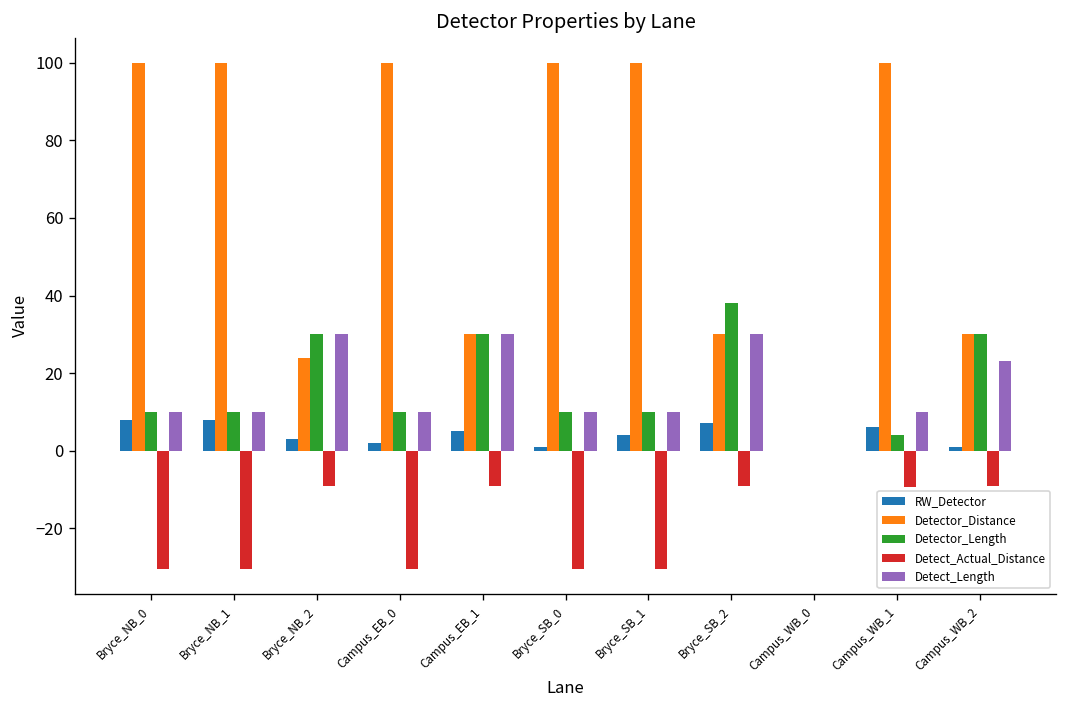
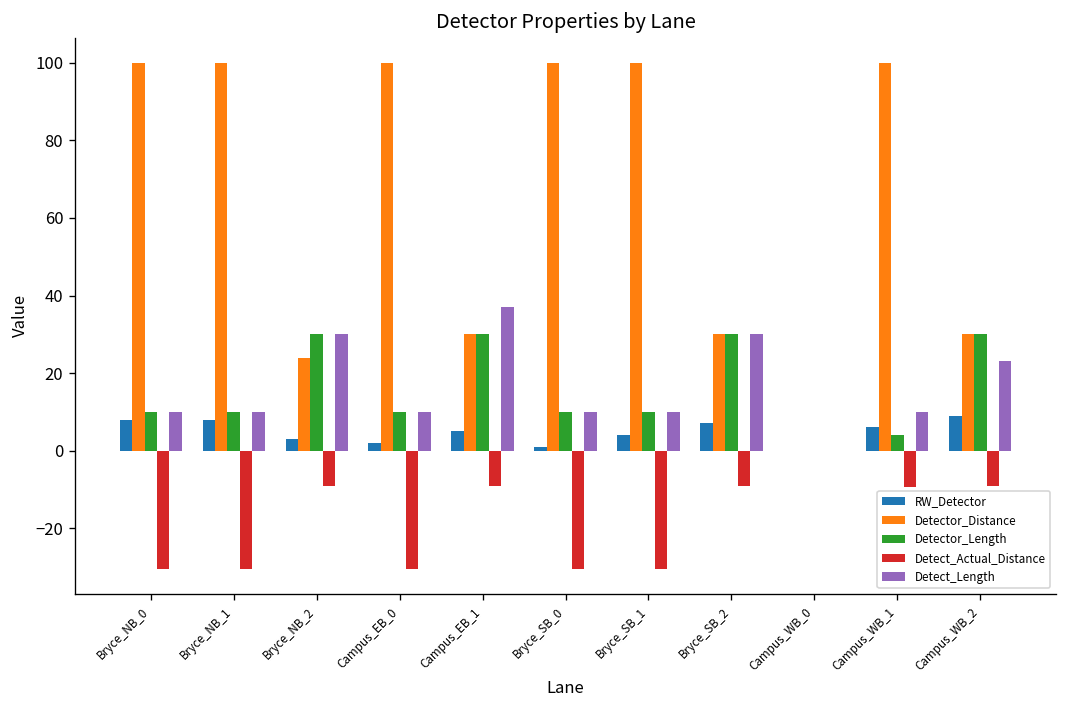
Detect_Length, Campus_EB_1: 30 -> 37
Detector_Length, Bryce_SB_2: 38 -> 30
RW_Detector, Campus_WB_2: 1 -> 9
